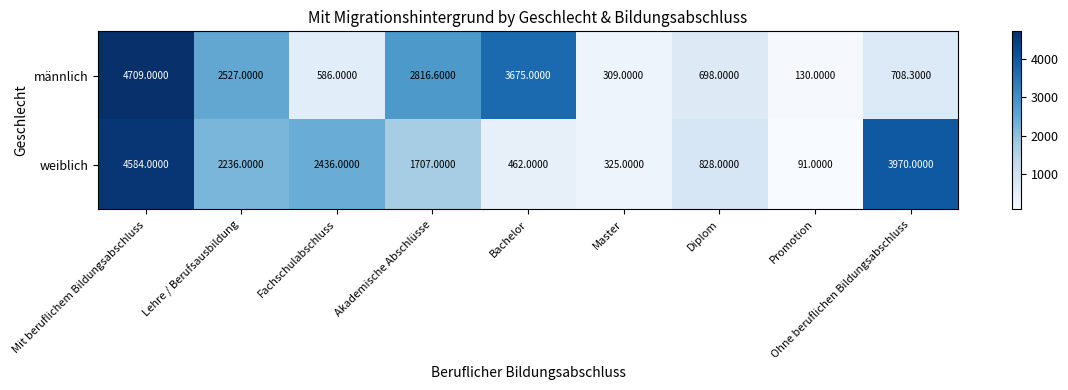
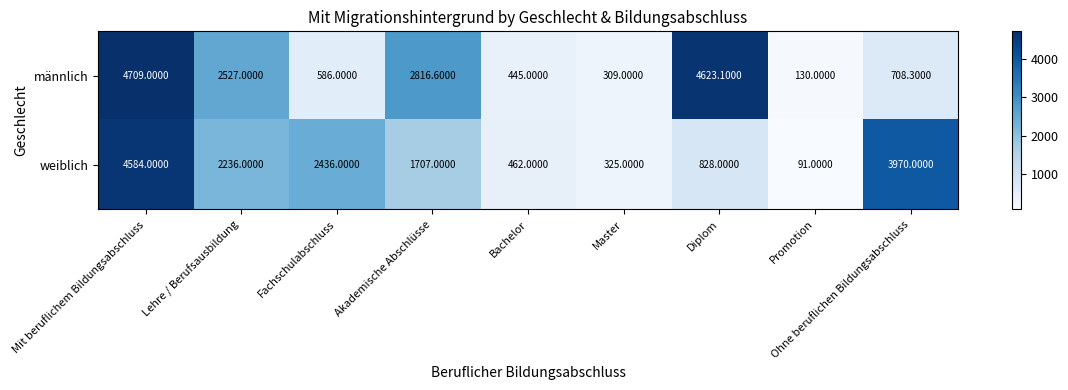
männlich, Bachelor: 3675.0000 -> 445.0000
männlich, Diplom: 698.0000 -> 4623.1000
